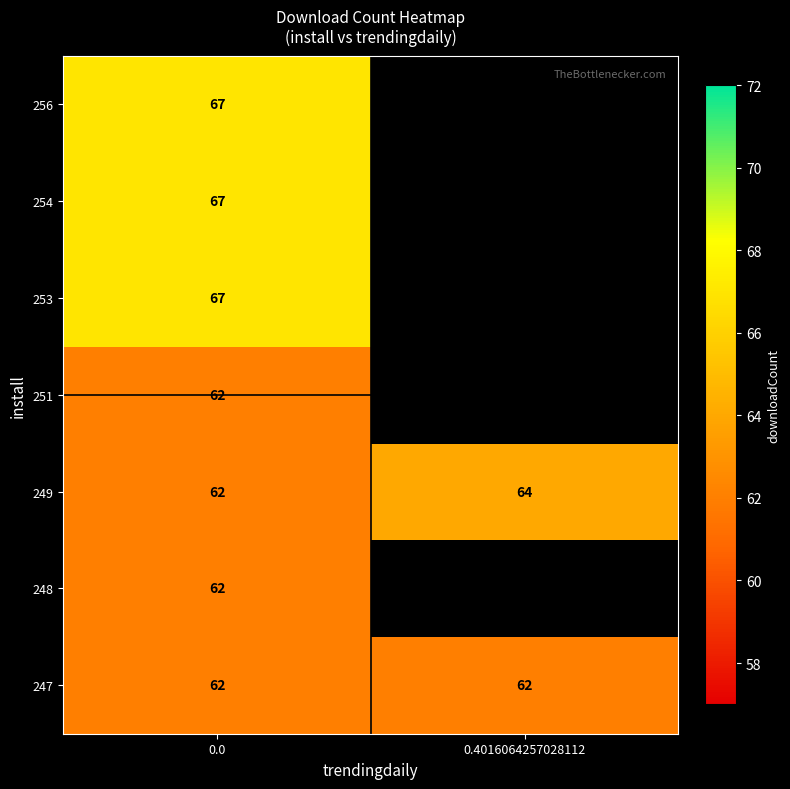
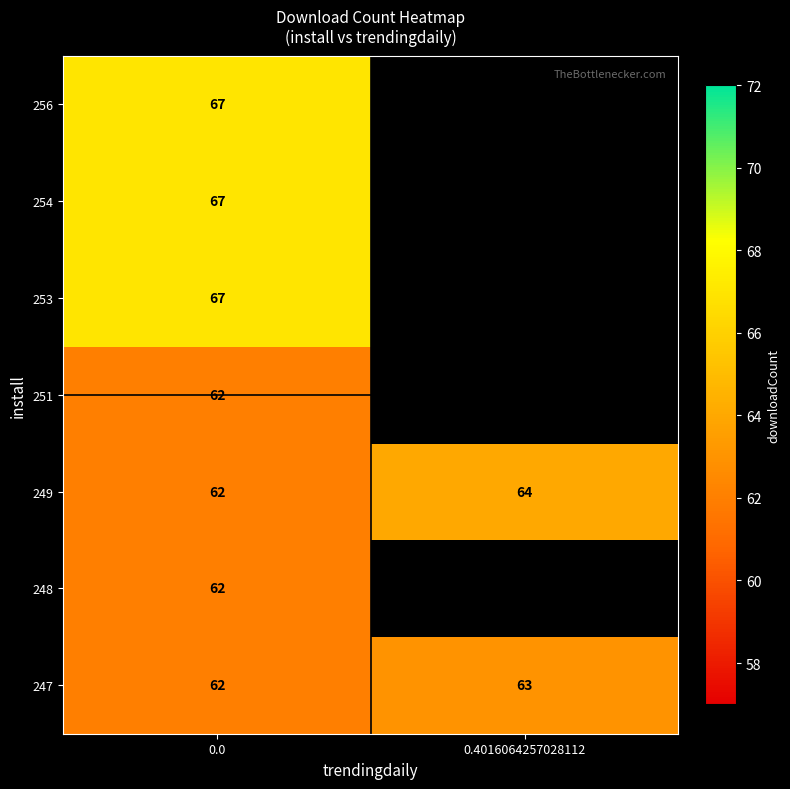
247, 0.4016064257028112: 62 -> 63
